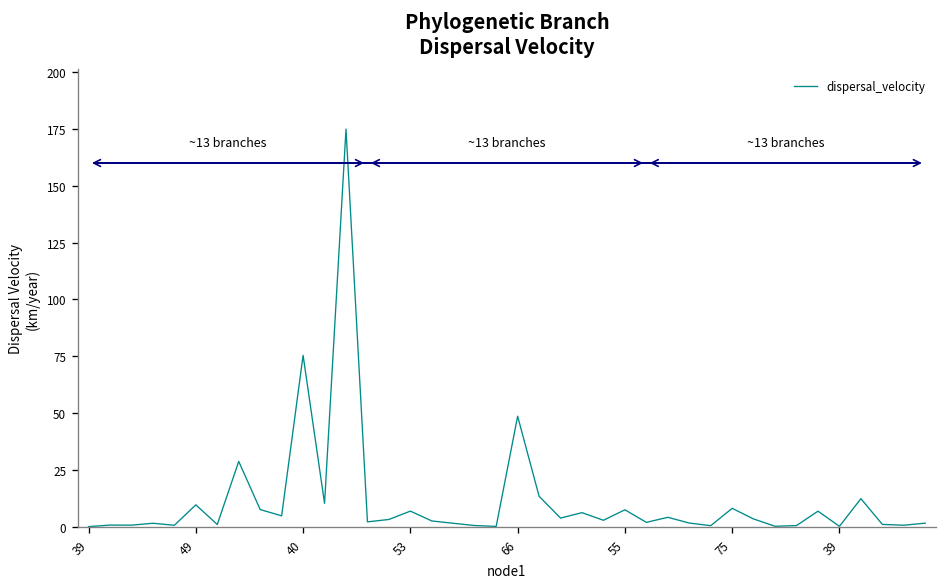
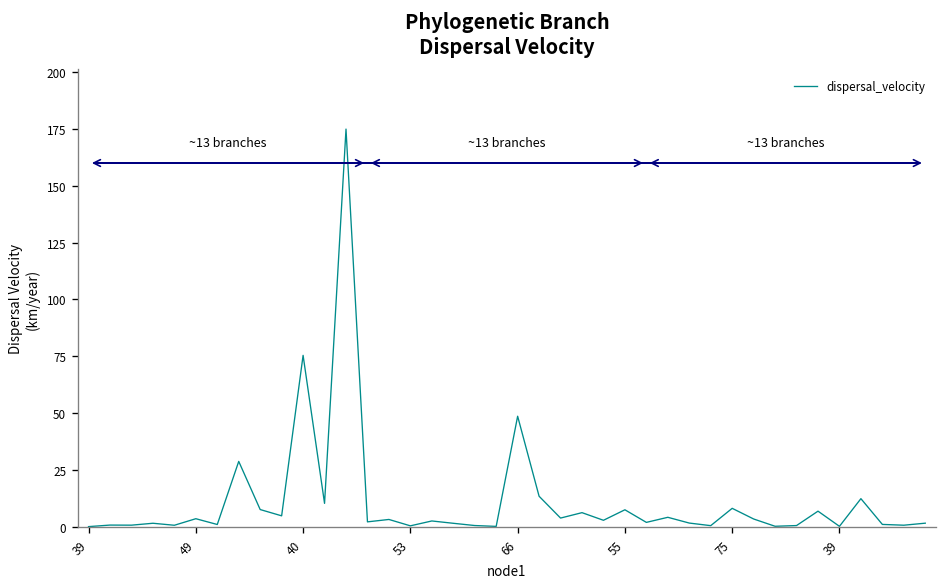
49: 10 -> 4
53: 7 -> 0
